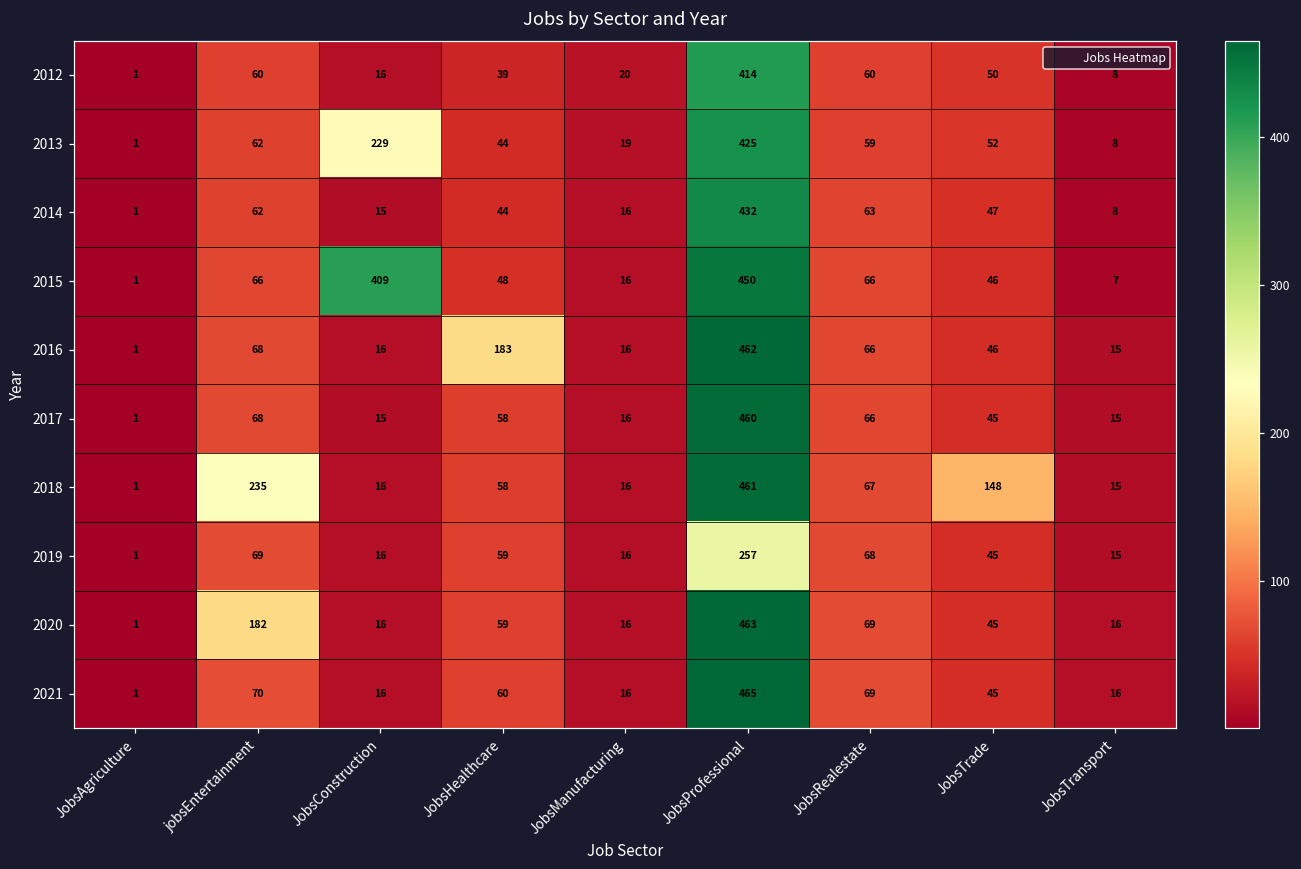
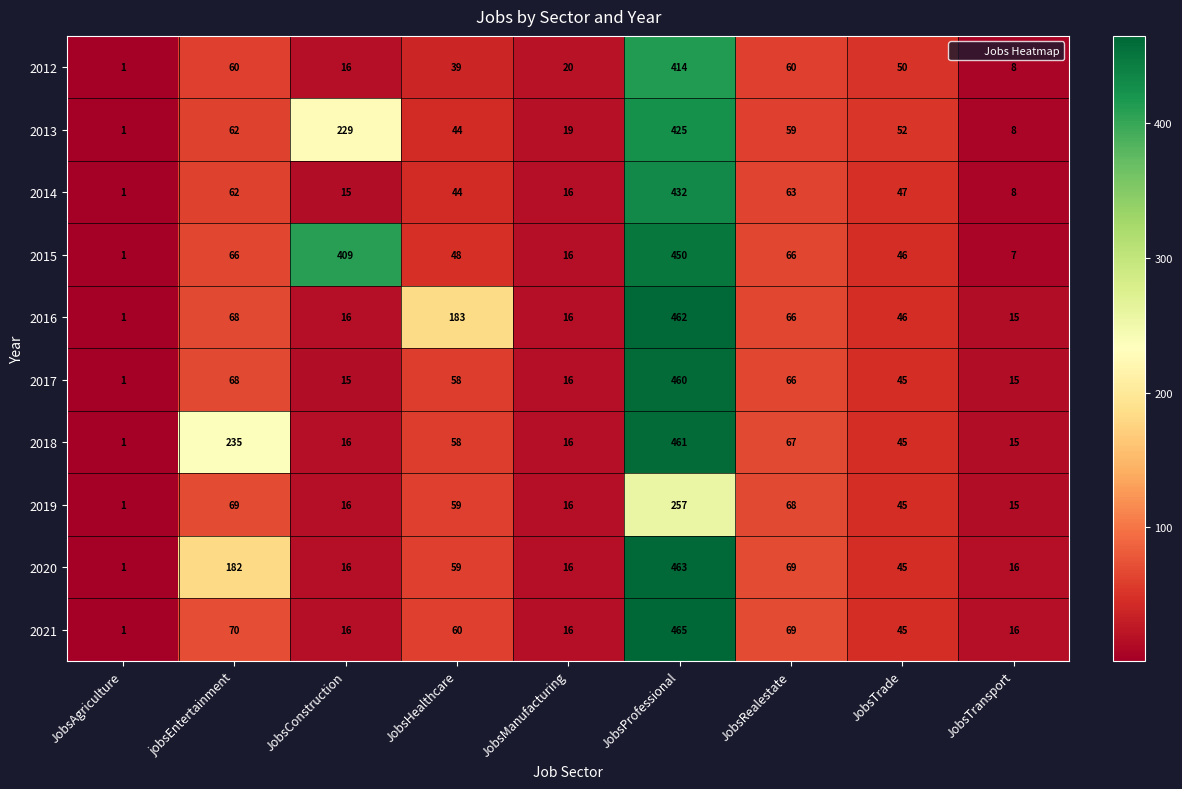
2018, JobsTrade: 148 -> 45
